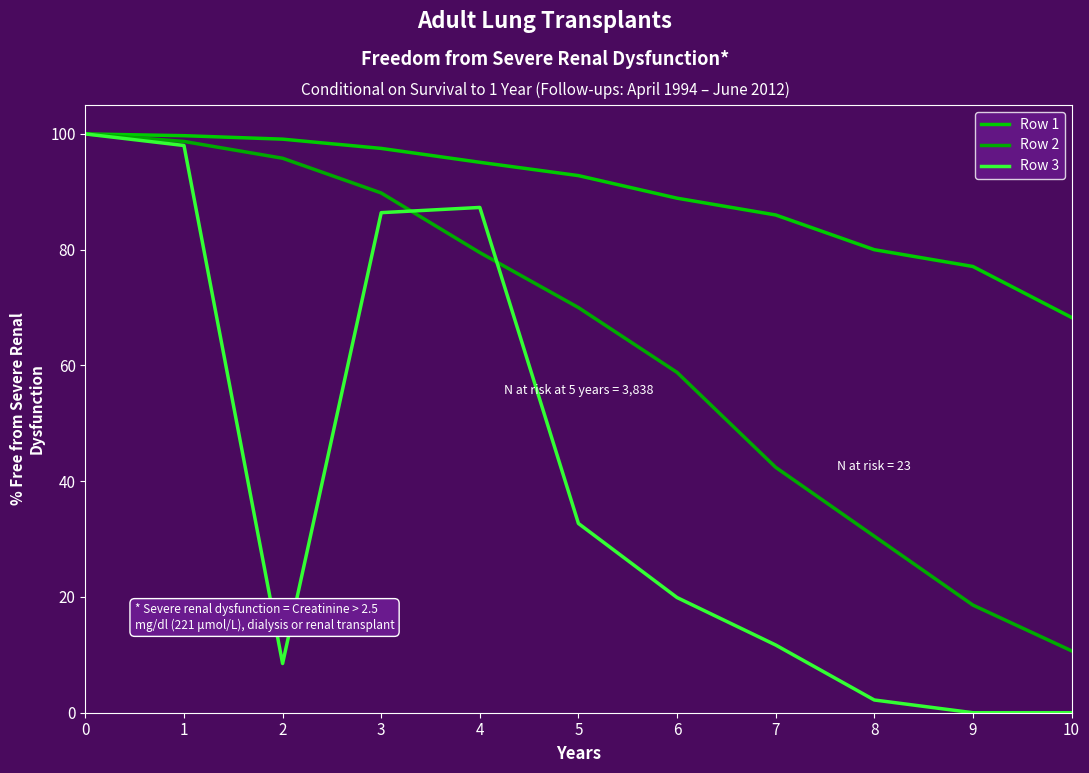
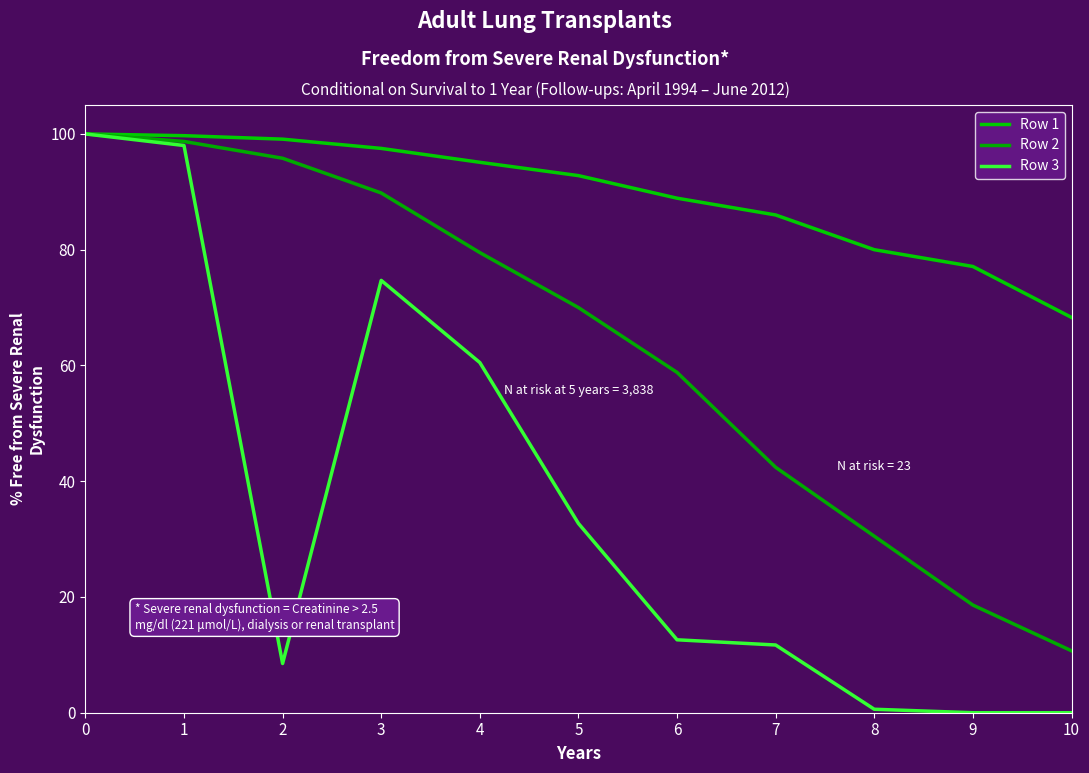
Row 3, 3: 86 -> 75
Row 3, 4: 87 -> 61
Row 3, 6: 20 -> 13
Row 3, 8: 2 -> 1
